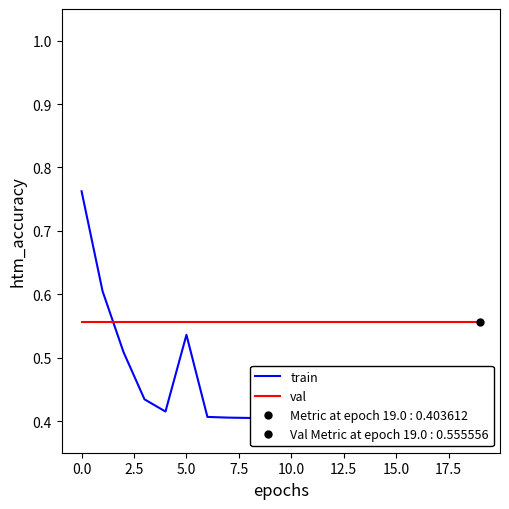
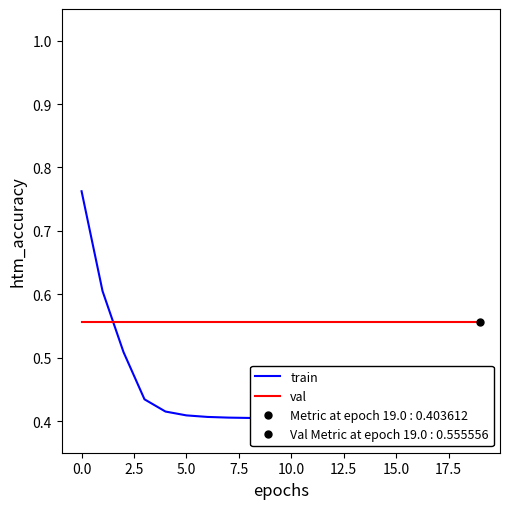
train, 5.0: 0.54 -> 0.41
